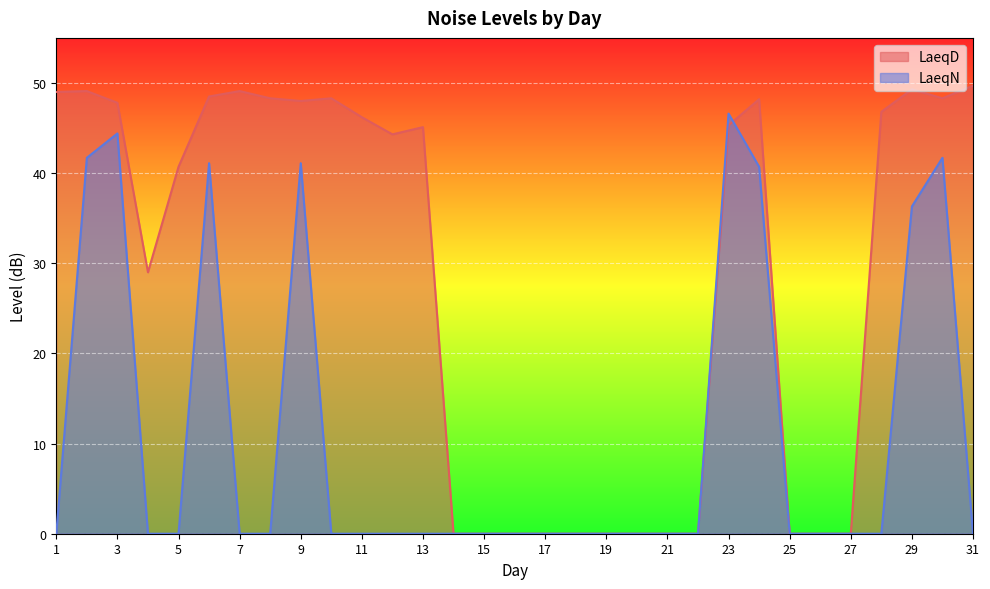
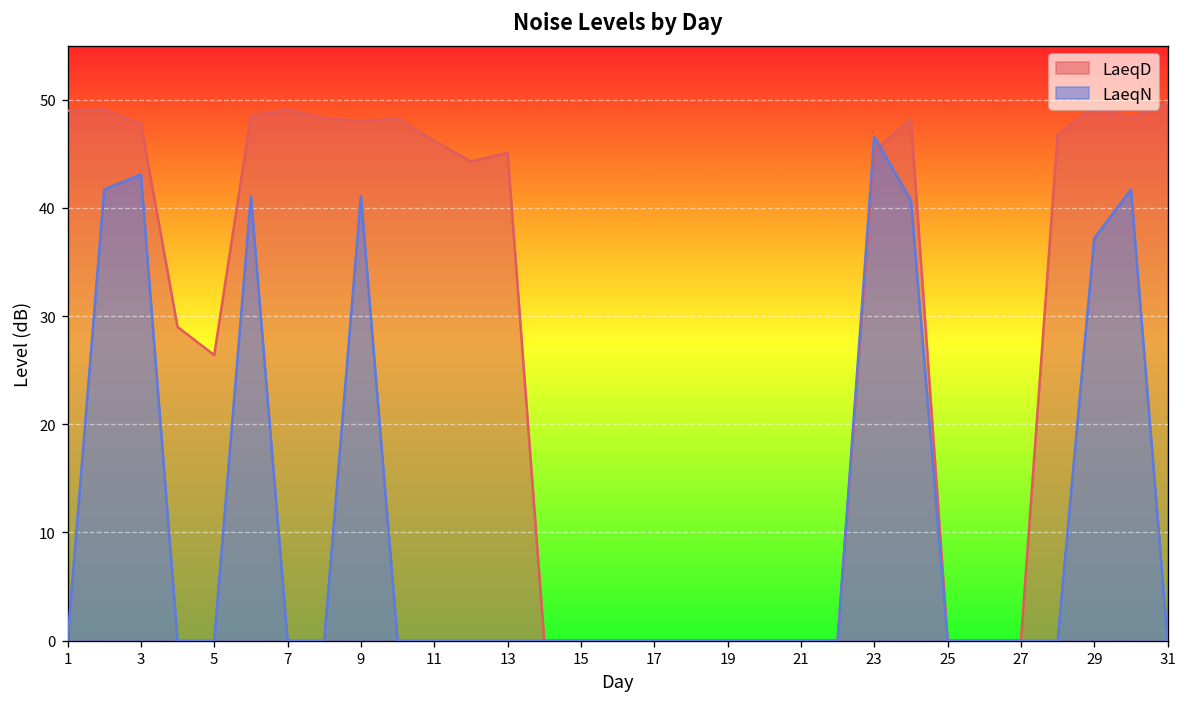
LaeqN, 3: 44 -> 43
LaeqD, 5: 41 -> 26
LaeqN, 29: 36 -> 37
